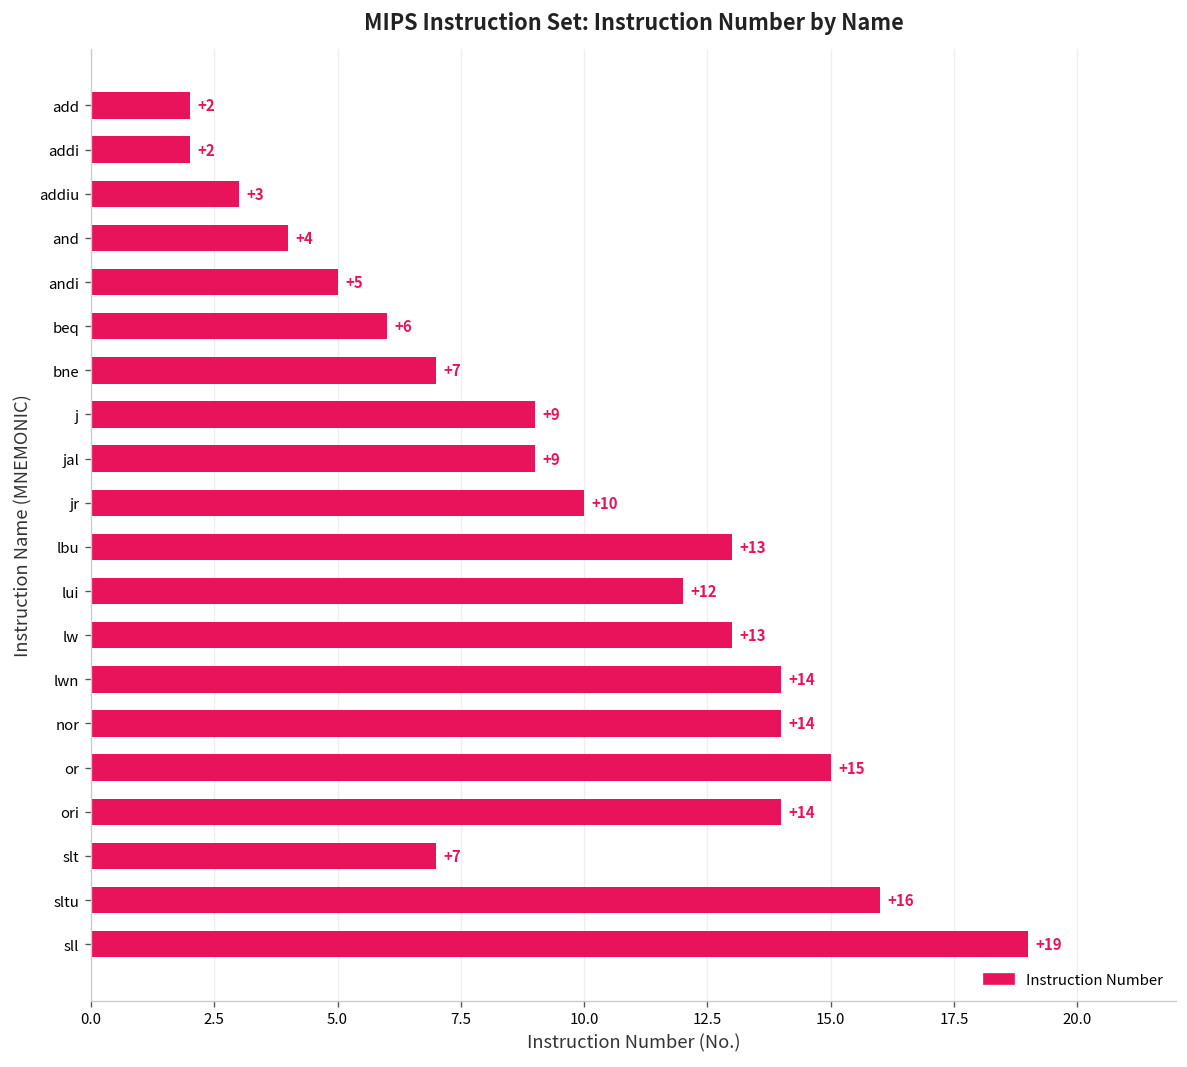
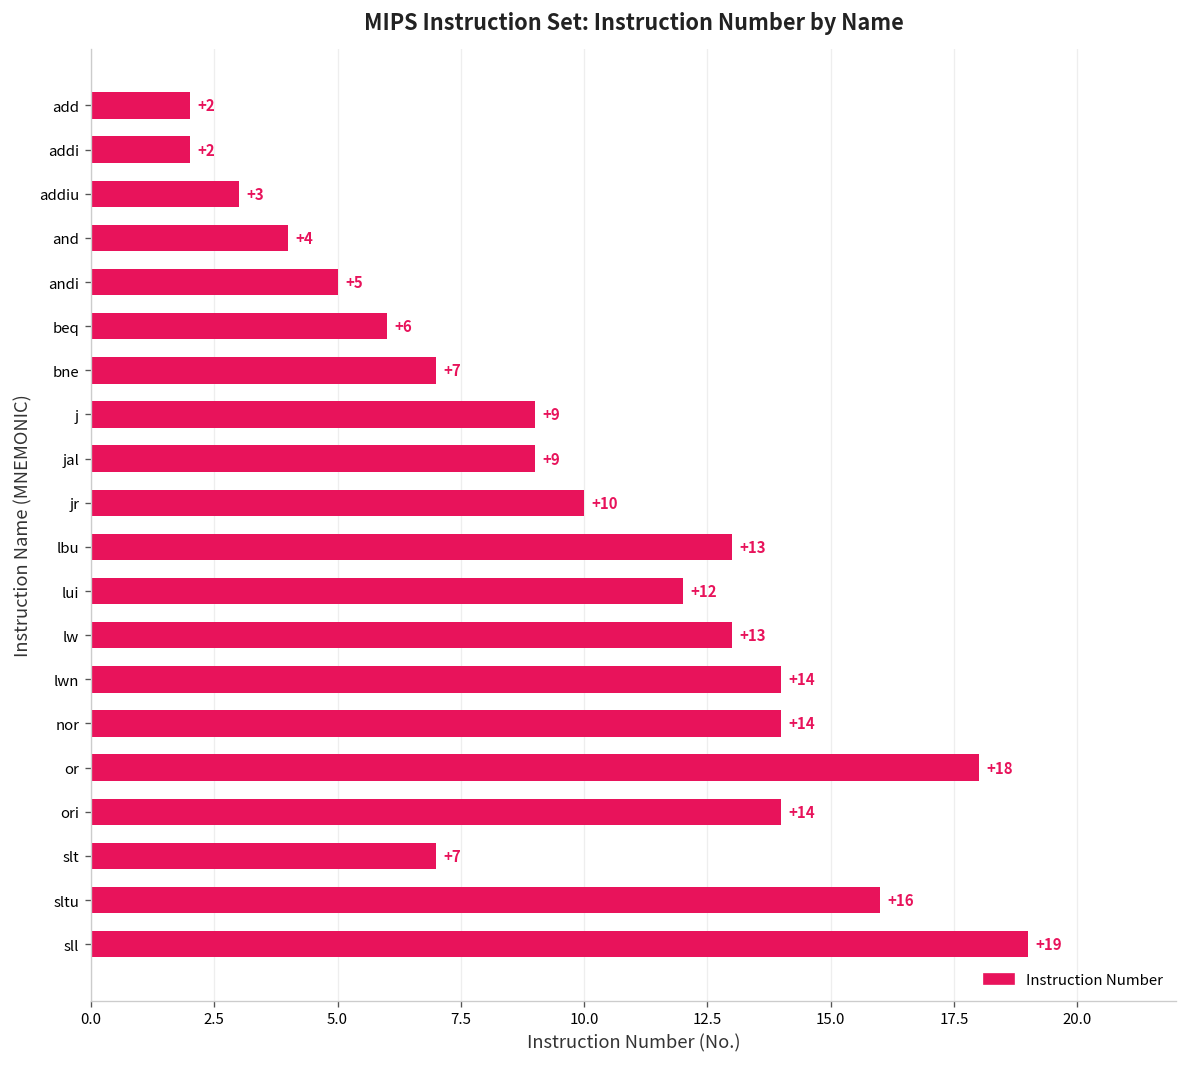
or: +15 -> +18
